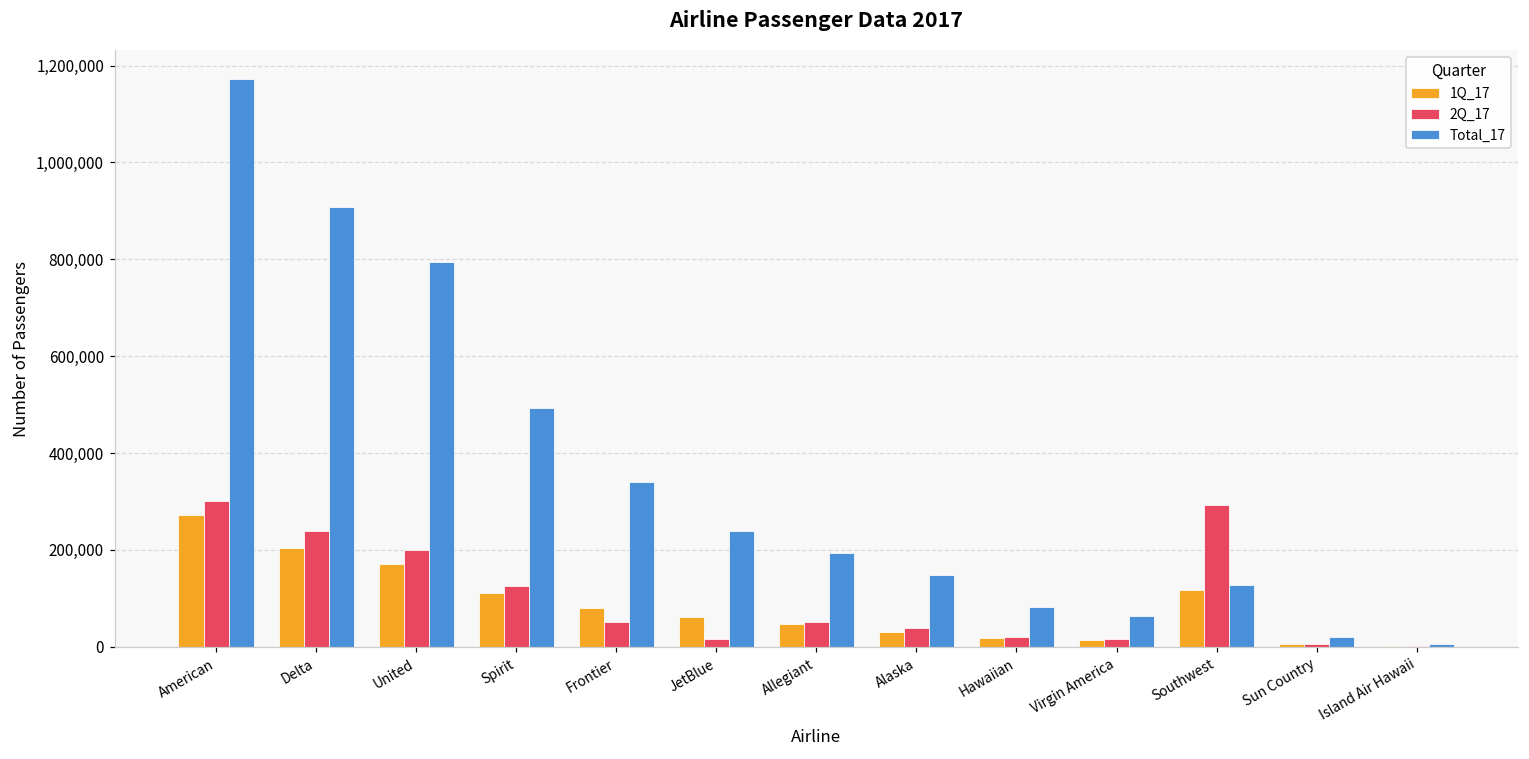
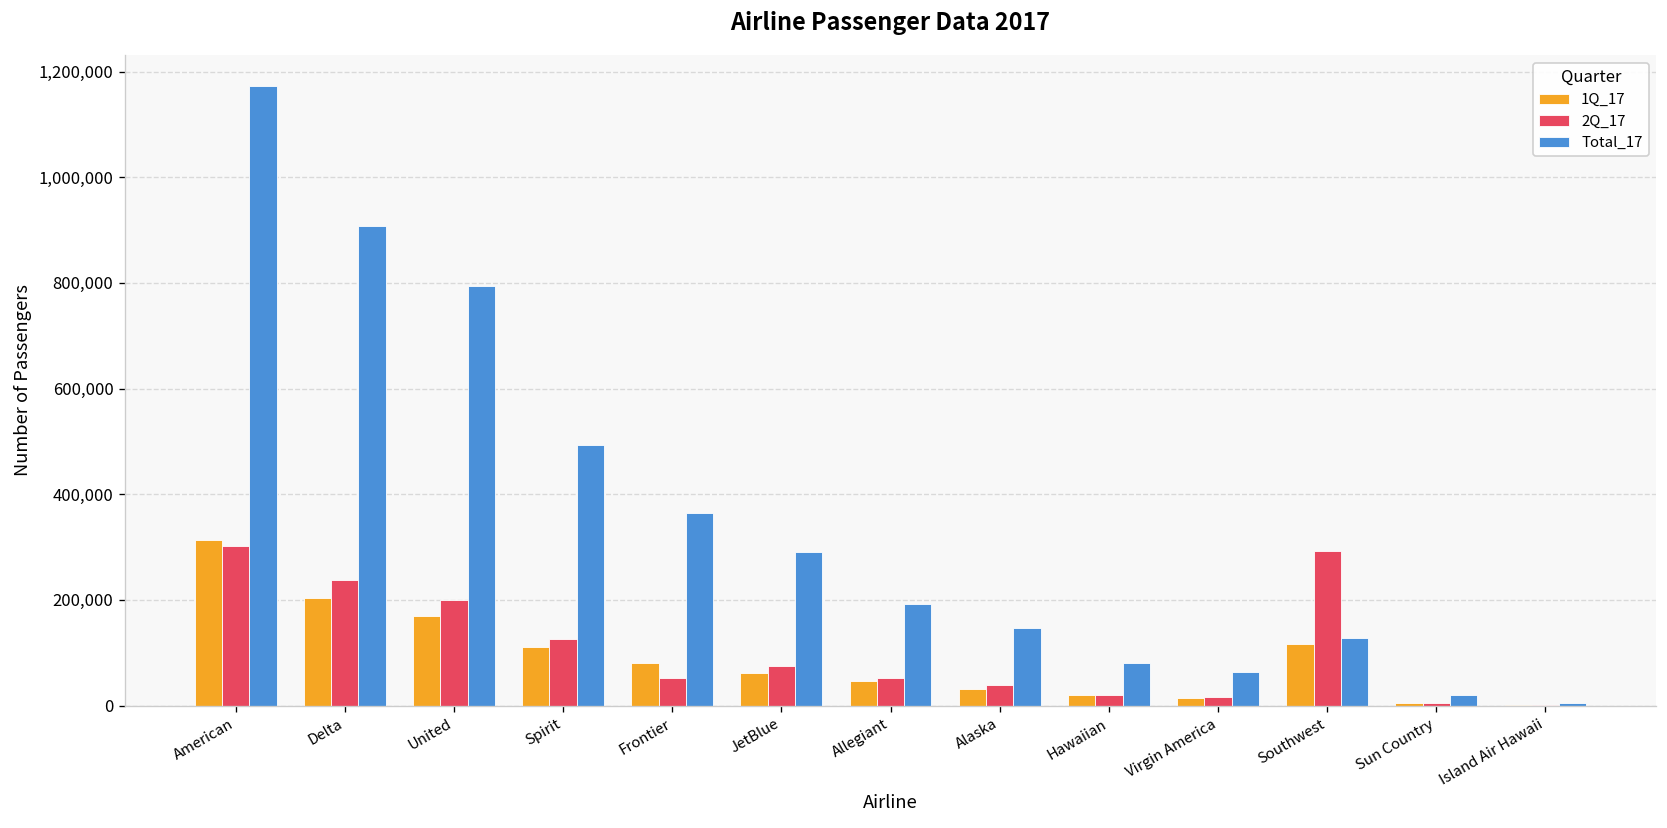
1Q_17, American: 270,000 -> 310,000
Total_17, Frontier: 340,000 -> 360,000
2Q_17, JetBlue: 20,000 -> 70,000
Total_17, JetBlue: 240,000 -> 290,000
